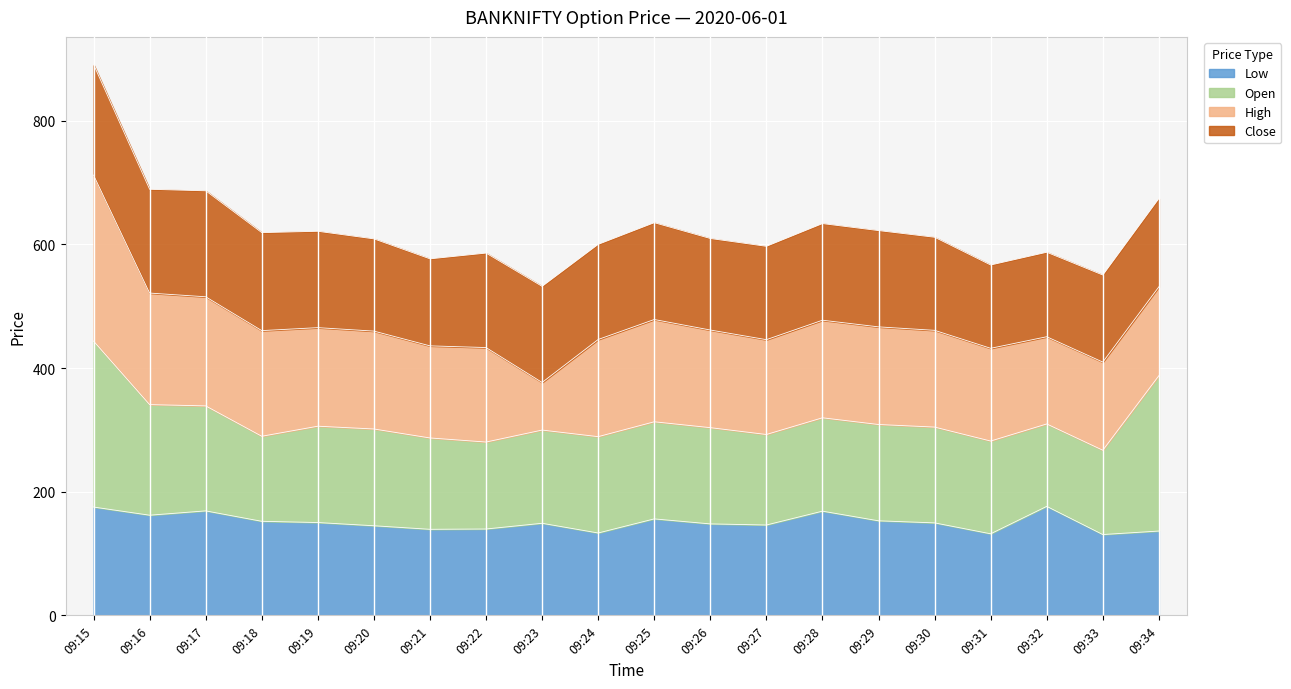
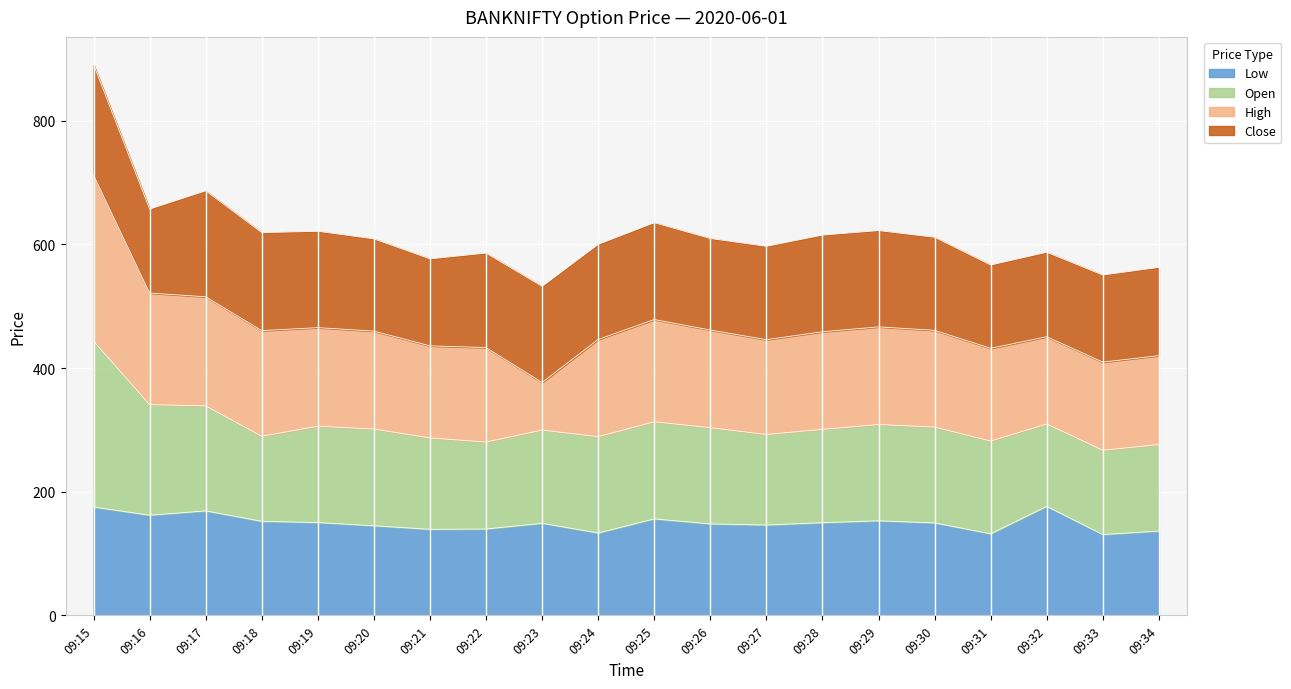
Close, 09:16: 170 -> 140
Low, 09:28: 170 -> 150
Open, 09:34: 250 -> 140
